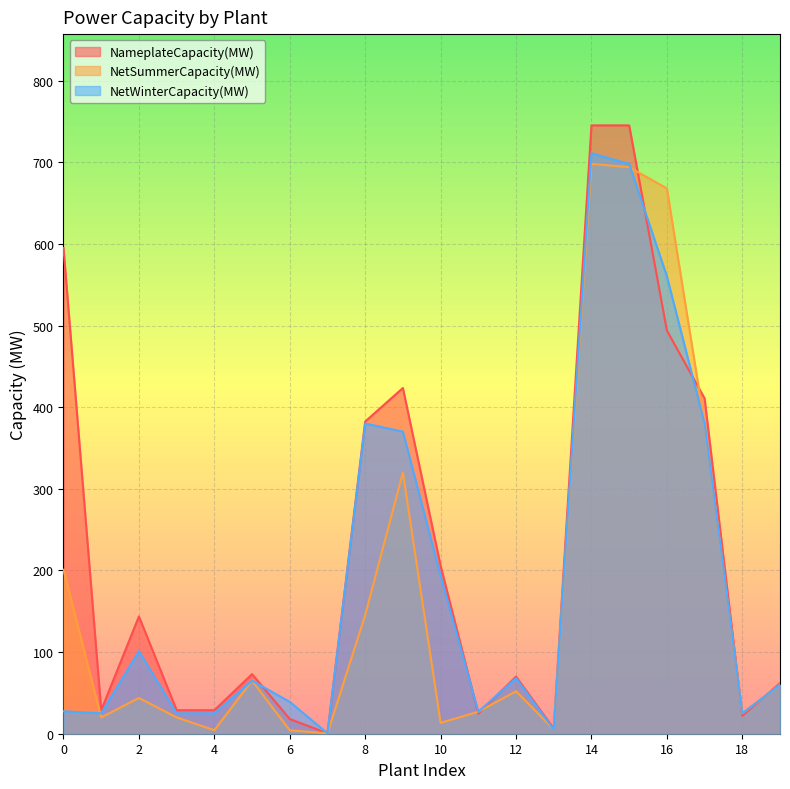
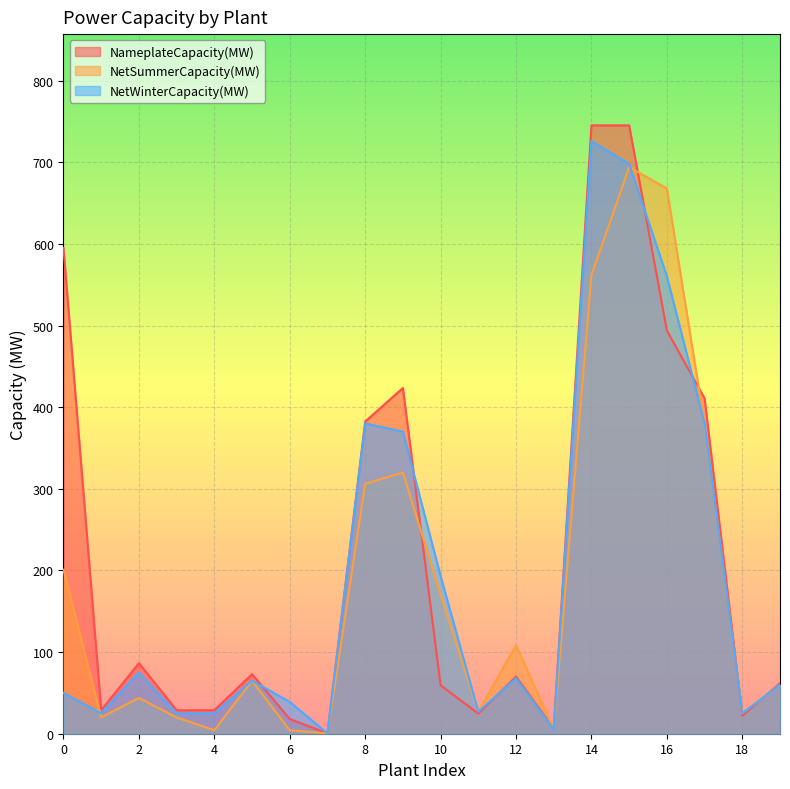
NetWinterCapacity(MW), 0: 30 -> 50
NameplateCapacity(MW), 2: 140 -> 90
NetWinterCapacity(MW), 2: 100 -> 80
NetSummerCapacity(MW), 8: 150 -> 310
NameplateCapacity(MW), 10: 210 -> 60
NetSummerCapacity(MW), 10: 10 -> 170
NetSummerCapacity(MW), 12: 50 -> 110
NetSummerCapacity(MW), 14: 700 -> 560
NetWinterCapacity(MW), 14: 710 -> 730
